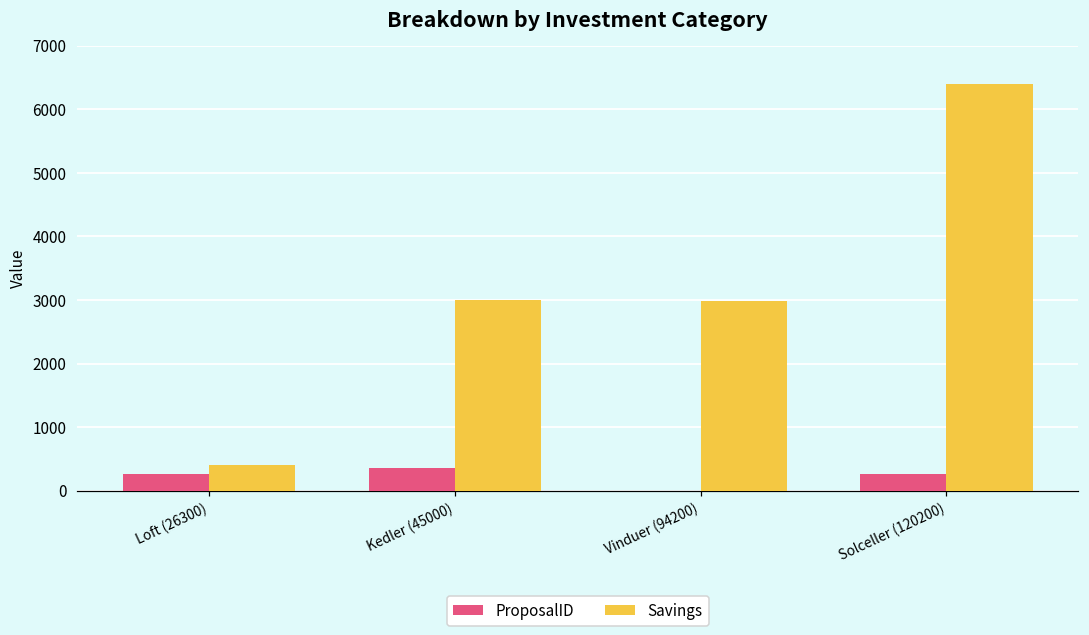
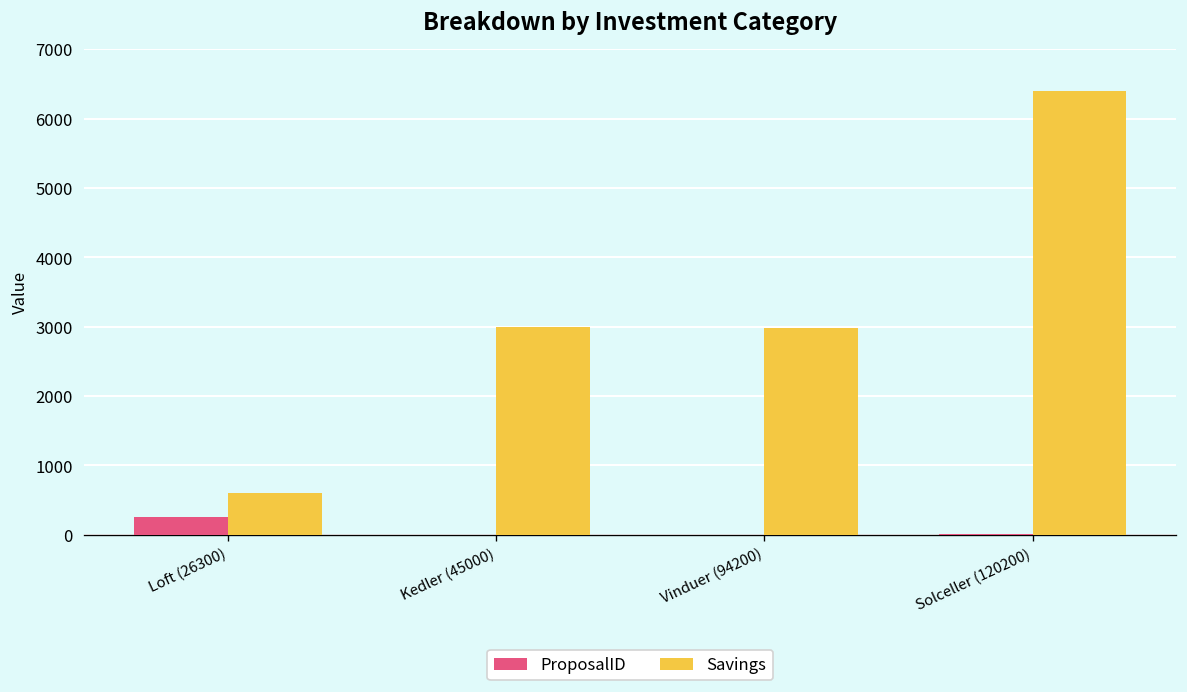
Savings, Loft (26300): 400 -> 600
ProposalID, Kedler (45000): 400 -> 0
ProposalID, Solceller (120200): 300 -> 0
